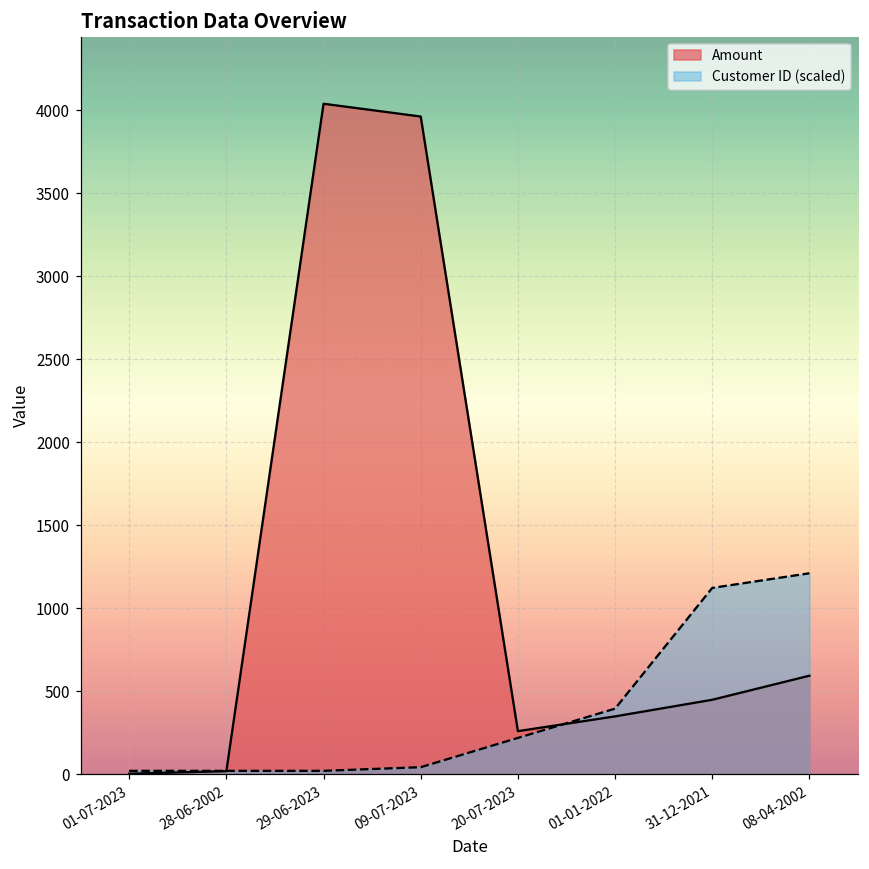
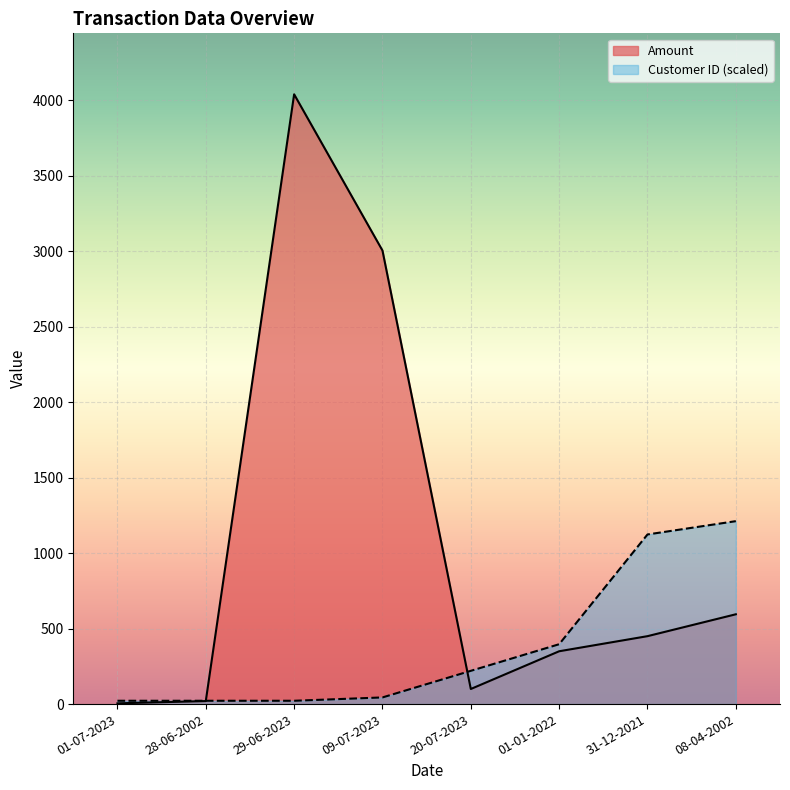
Amount, 09-07-2023: 3960 -> 3010
Amount, 20-07-2023: 260 -> 100
